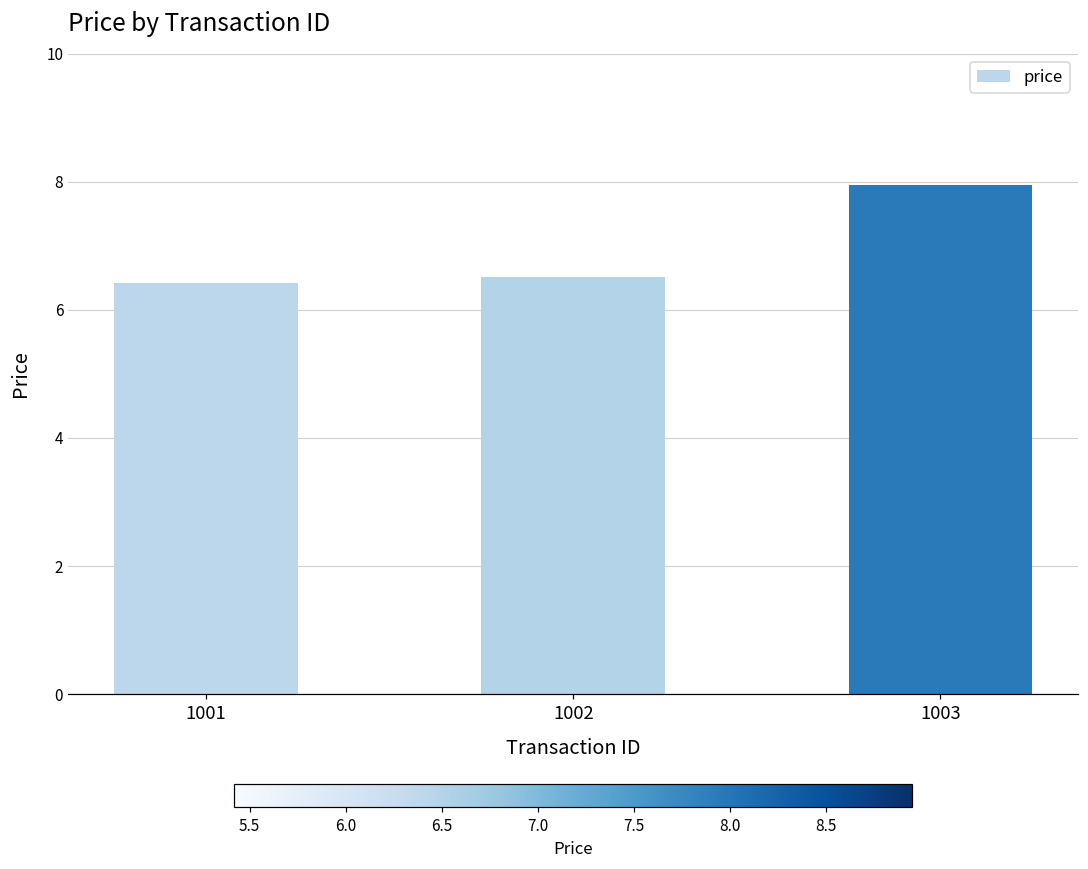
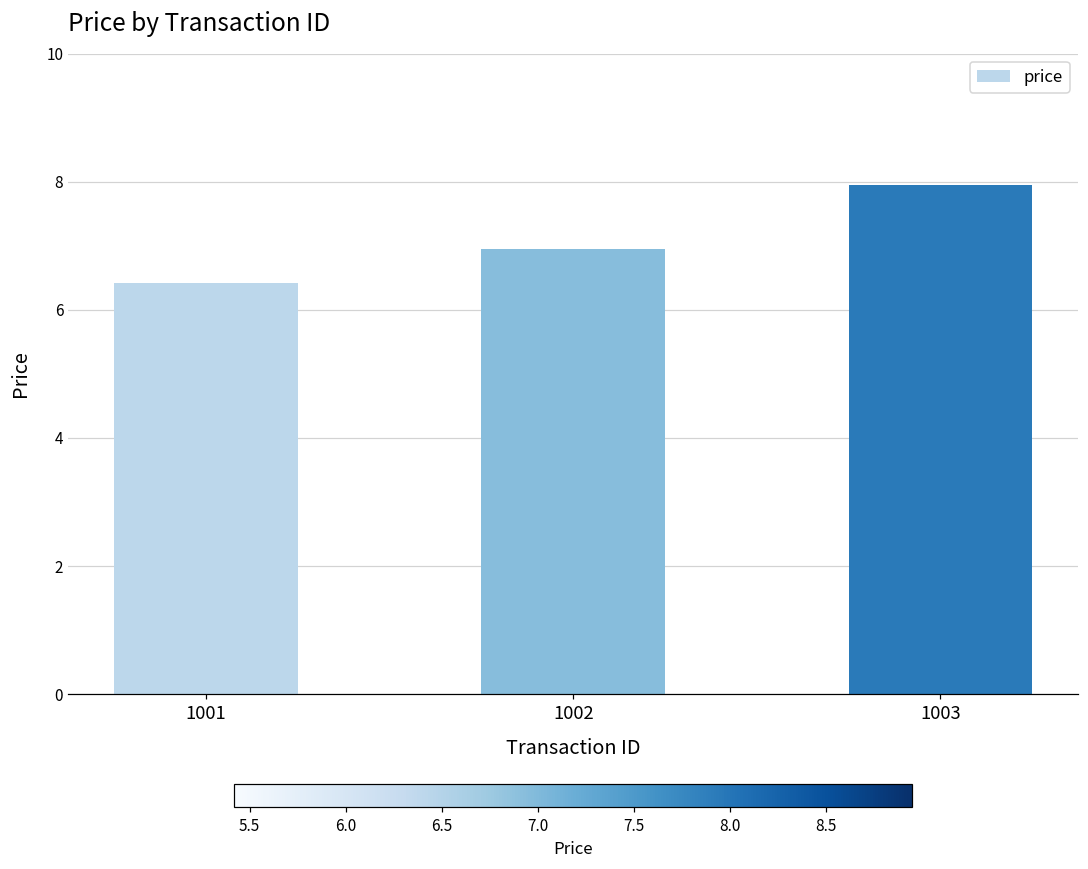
1002: 6.5 -> 7.0
